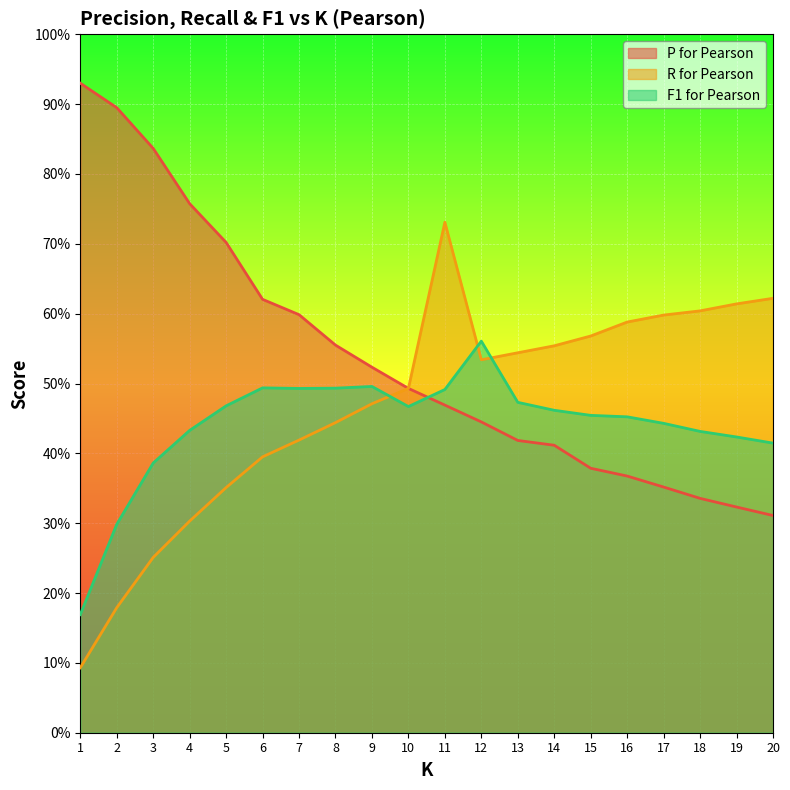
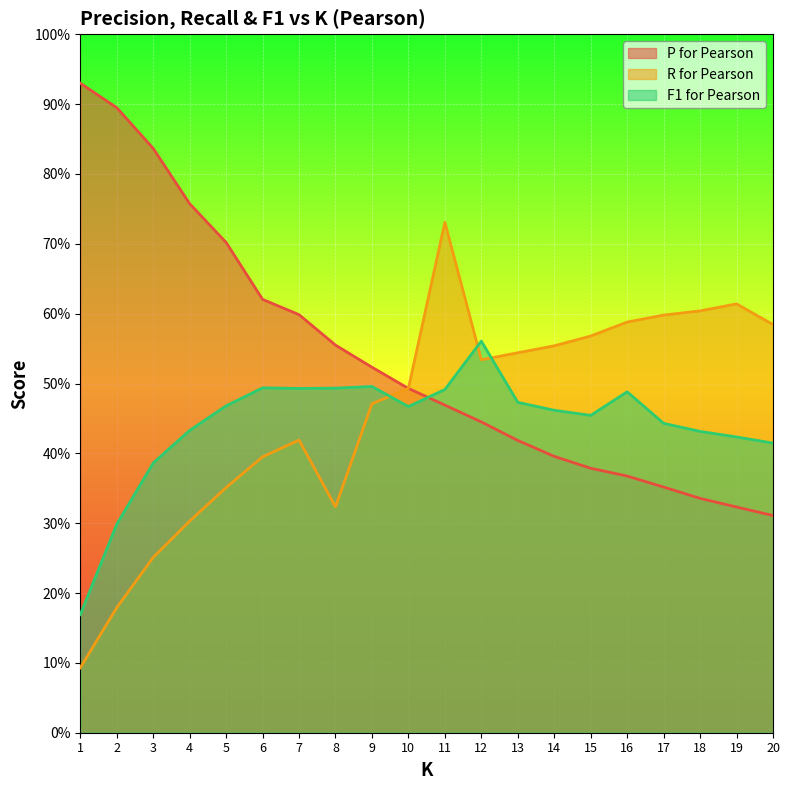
R for Pearson, 8: 44% -> 32%
P for Pearson, 14: 41% -> 40%
F1 for Pearson, 16: 45% -> 49%
R for Pearson, 20: 62% -> 58%
